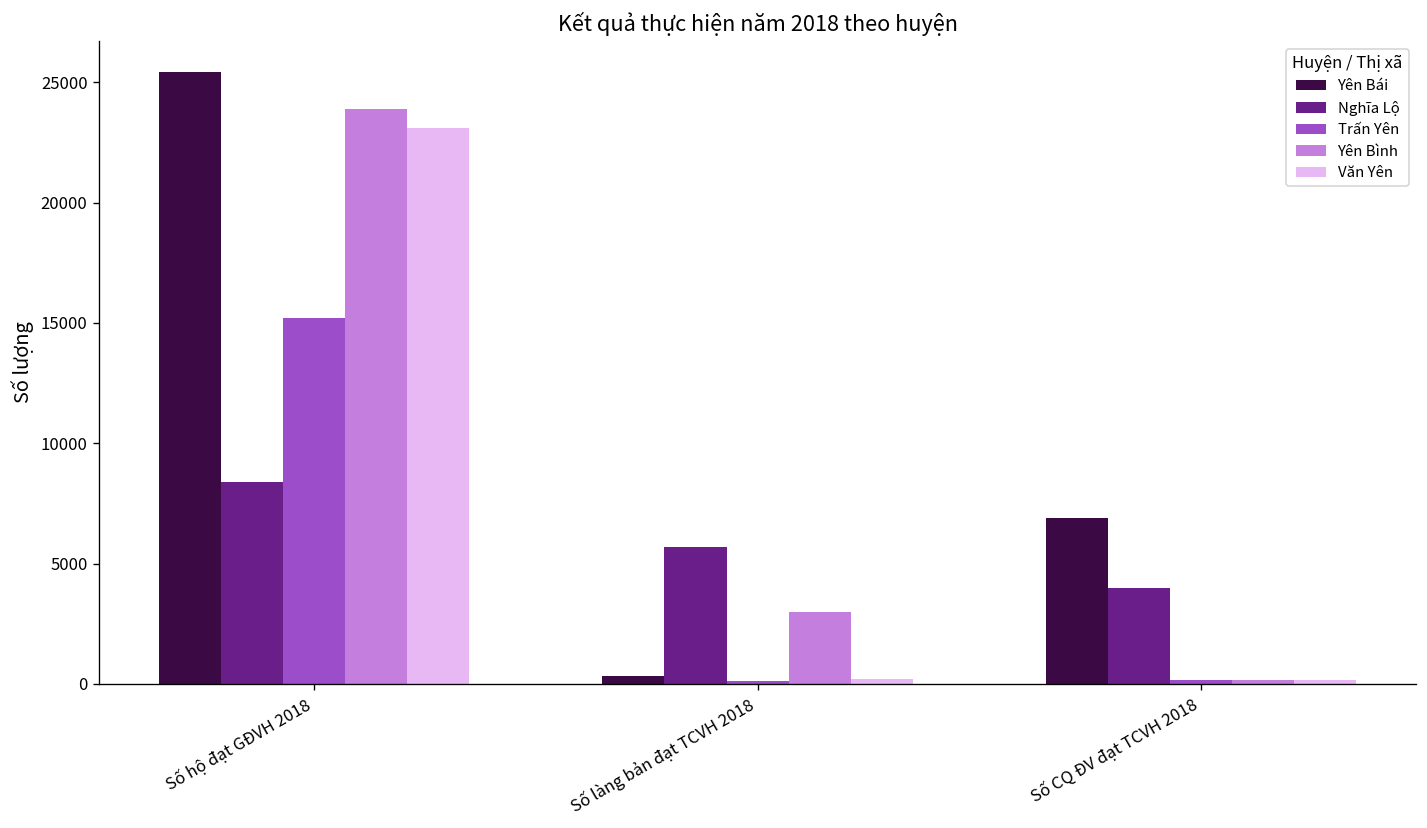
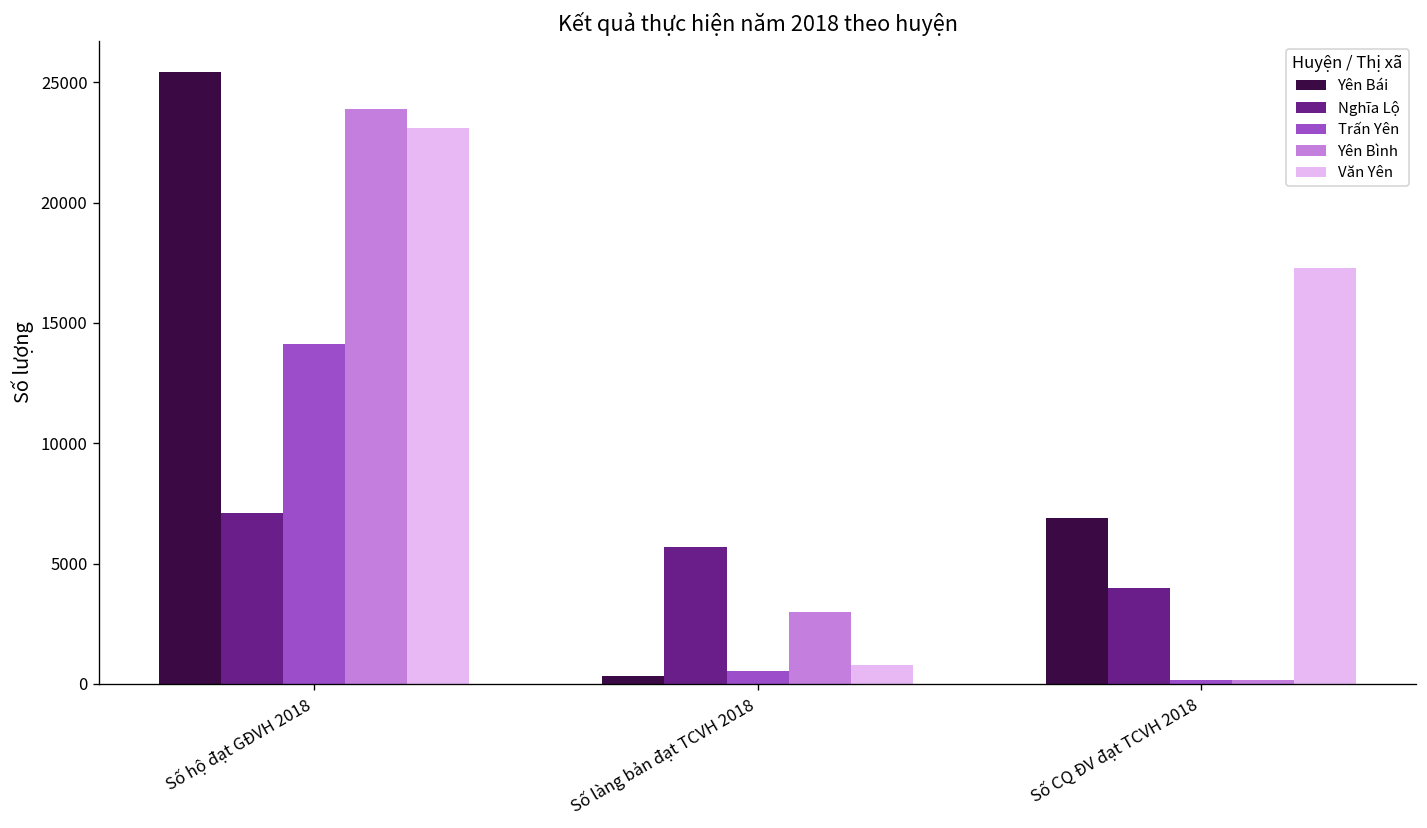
Nghĩa Lộ, Số hộ đạt GĐVH 2018: 8400 -> 7100
Trấn Yên, Số hộ đạt GĐVH 2018: 15200 -> 14100
Trấn Yên, Số làng bản đạt TCVH 2018: 100 -> 600
Văn Yên, Số làng bản đạt TCVH 2018: 200 -> 800
Văn Yên, Số CQ ĐV đạt TCVH 2018: 100 -> 17300
